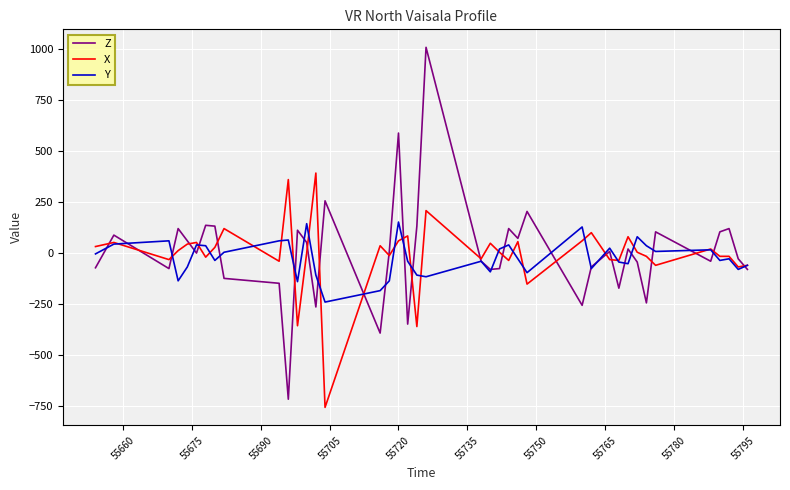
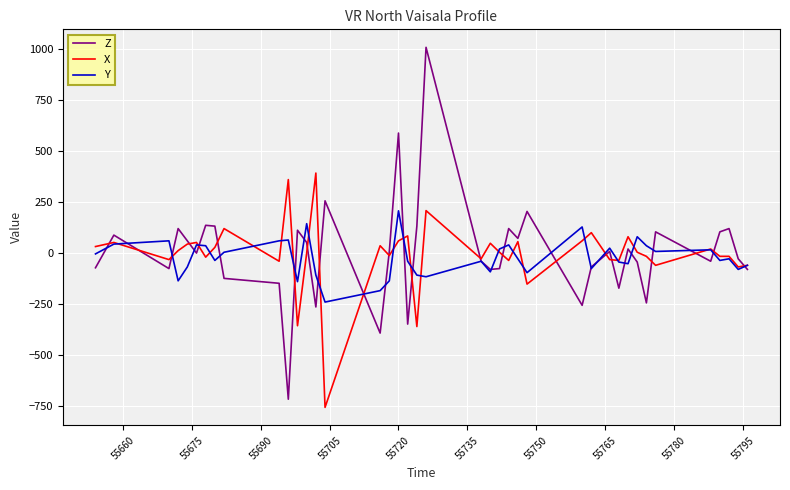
Y, 55720: 150 -> 210
